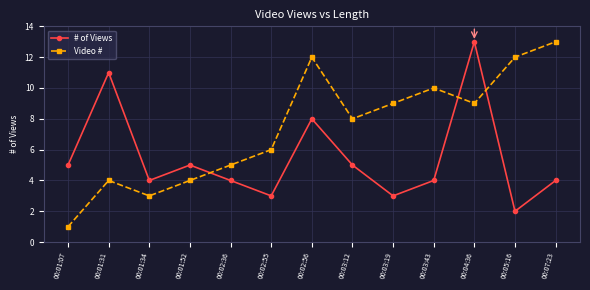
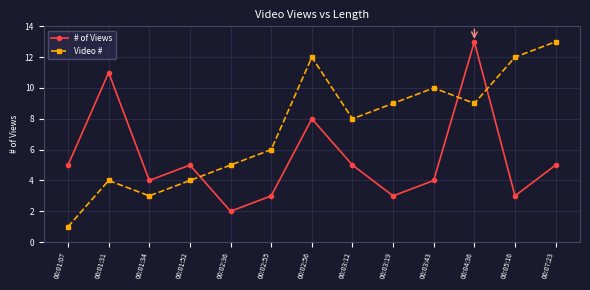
# of Views, 00:02:36: 4 -> 2
# of Views, 00:05:16: 2 -> 3
# of Views, 00:07:23: 4 -> 5
